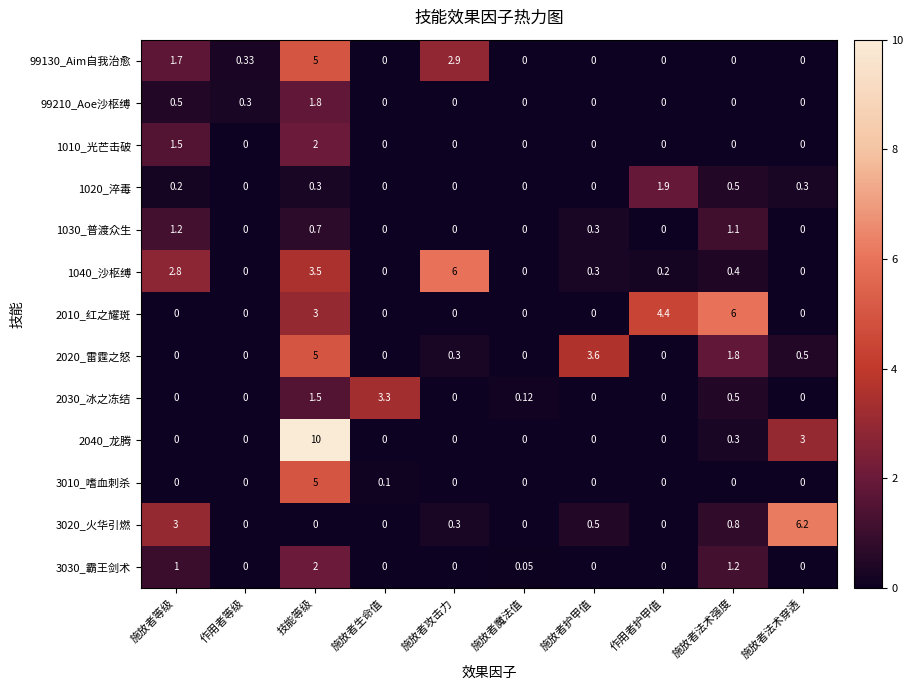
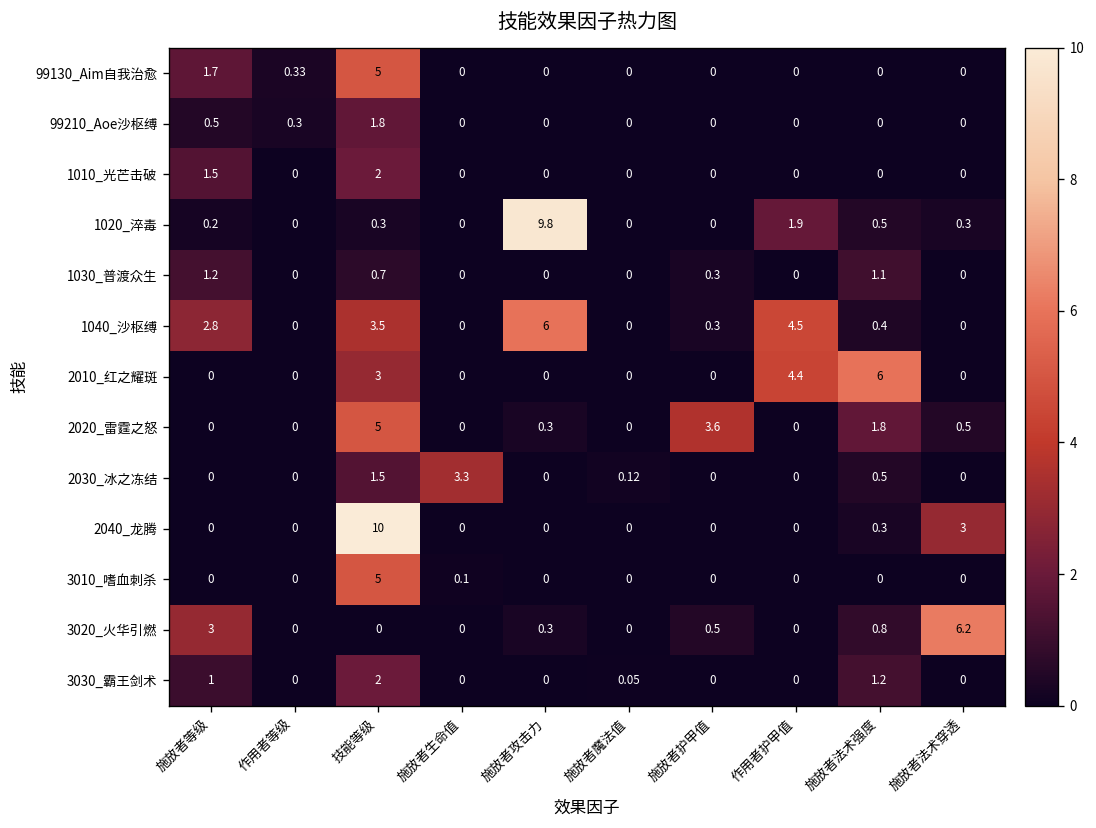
99130_Aim自我治愈, 施放者攻击力: 2.9 -> 0
1020_淬毒, 施放者攻击力: 0 -> 9.8
1040_沙枢缚, 作用者护甲值: 0.2 -> 4.5
